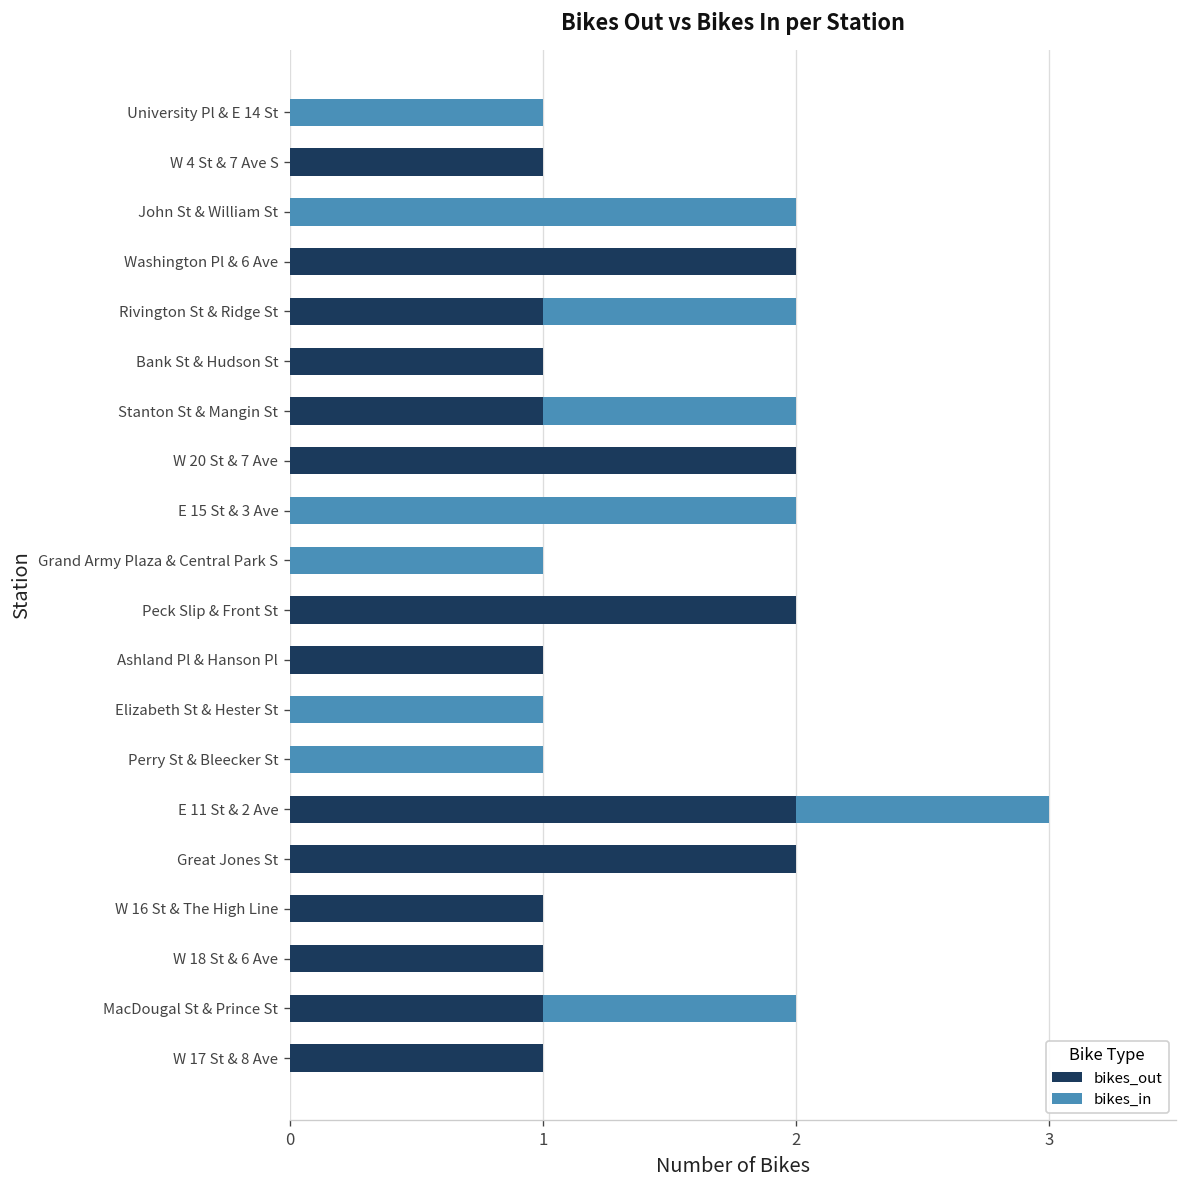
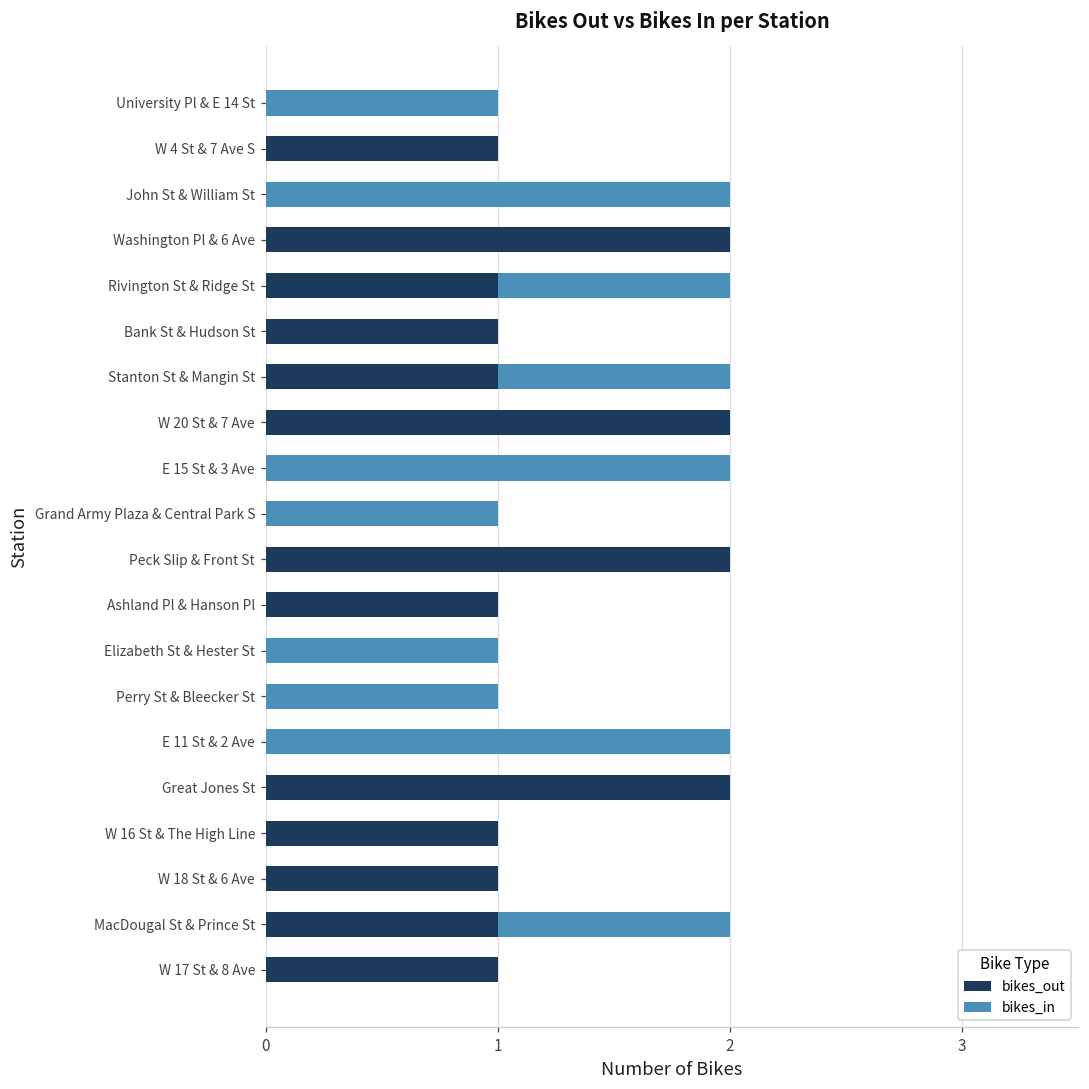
bikes_out, E 11 St & 2 Ave: 2 -> 0
bikes_in, E 11 St & 2 Ave: 1 -> 2
